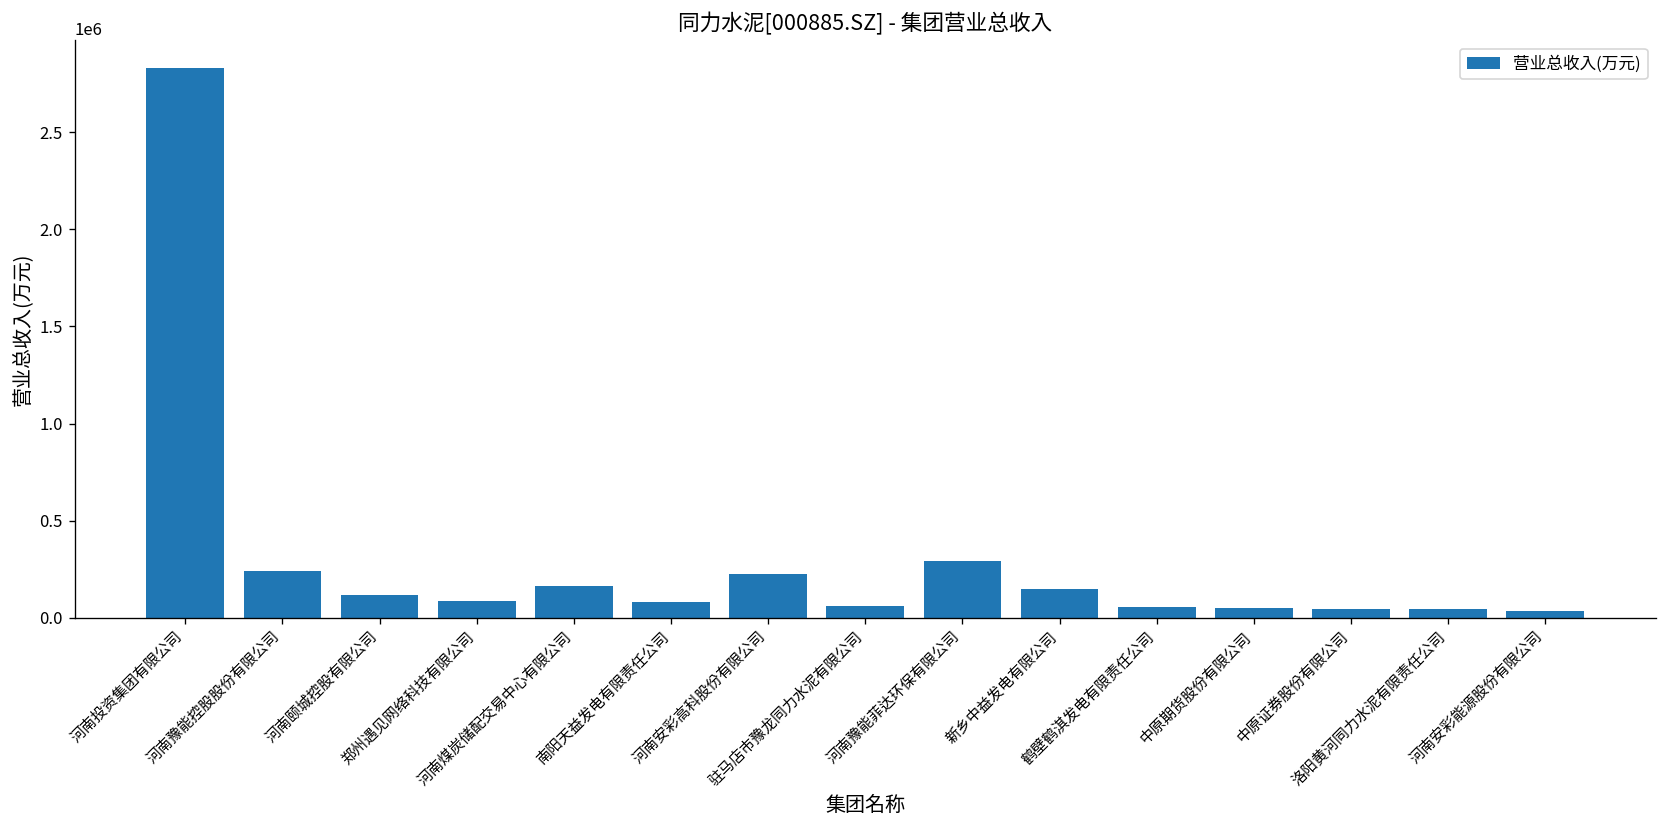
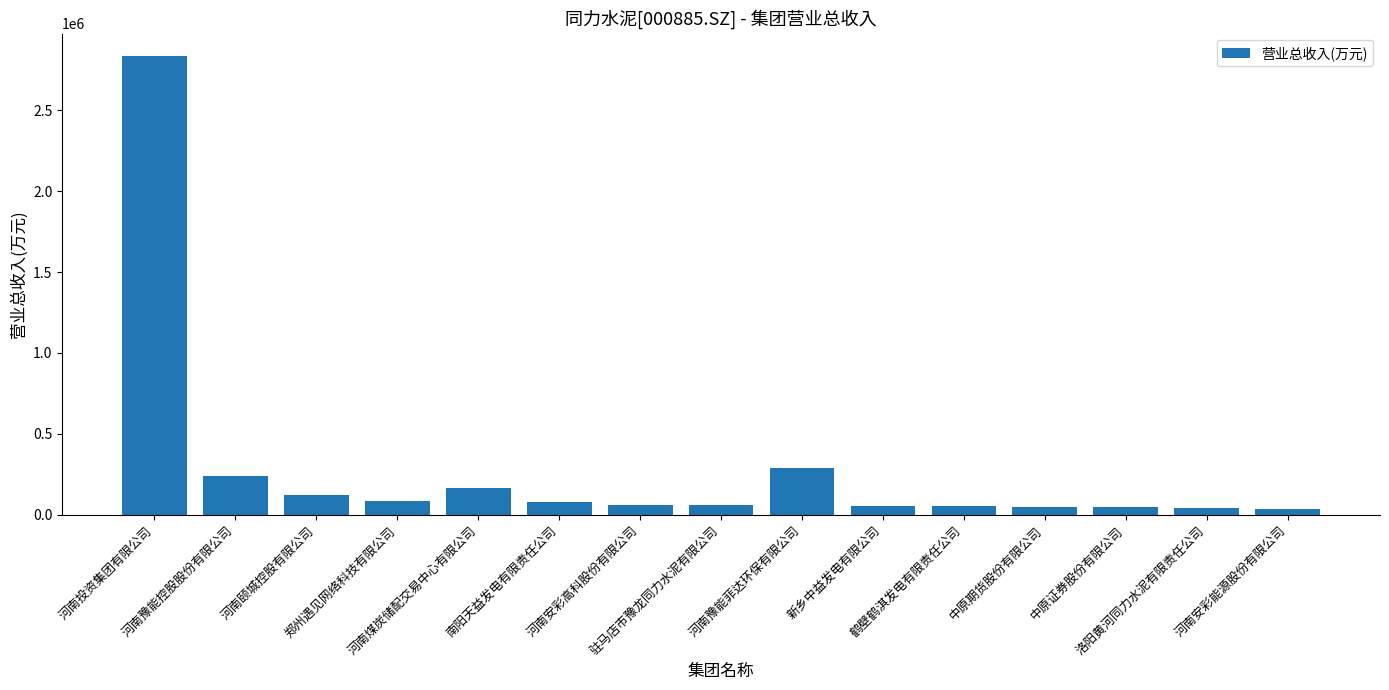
河南安彩高科股份有限公司: 230000 -> 60000
新乡中益发电有限公司: 150000 -> 50000
